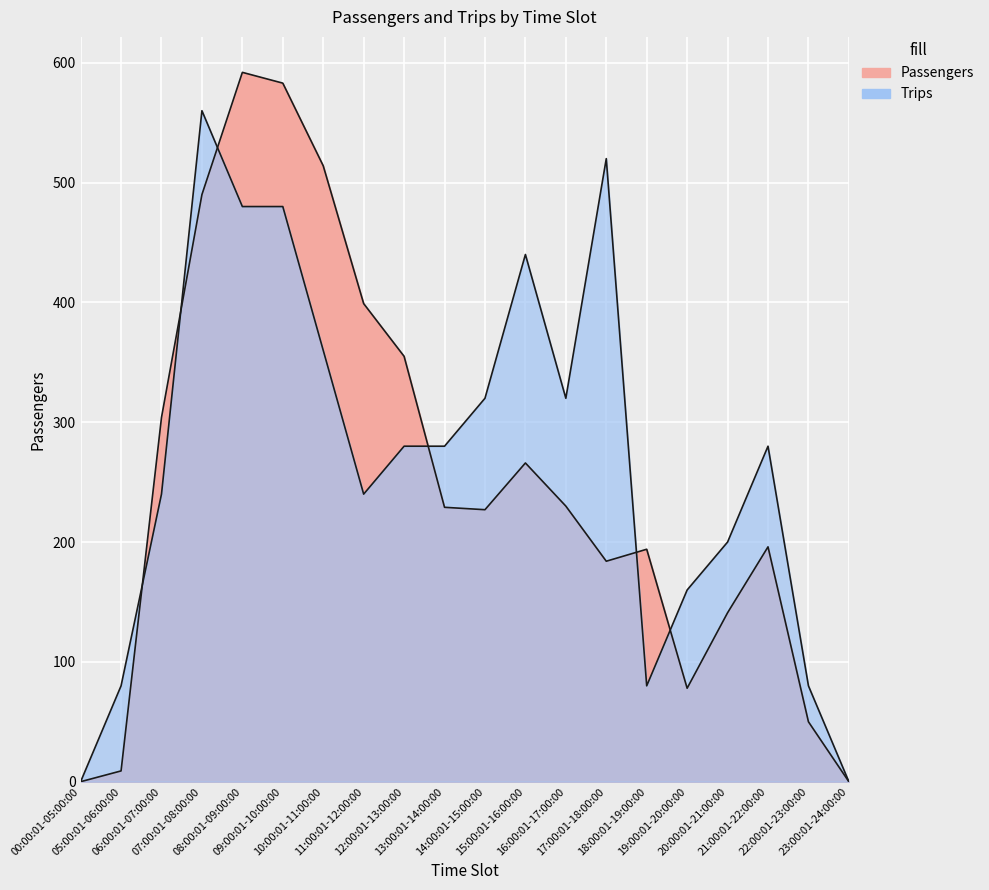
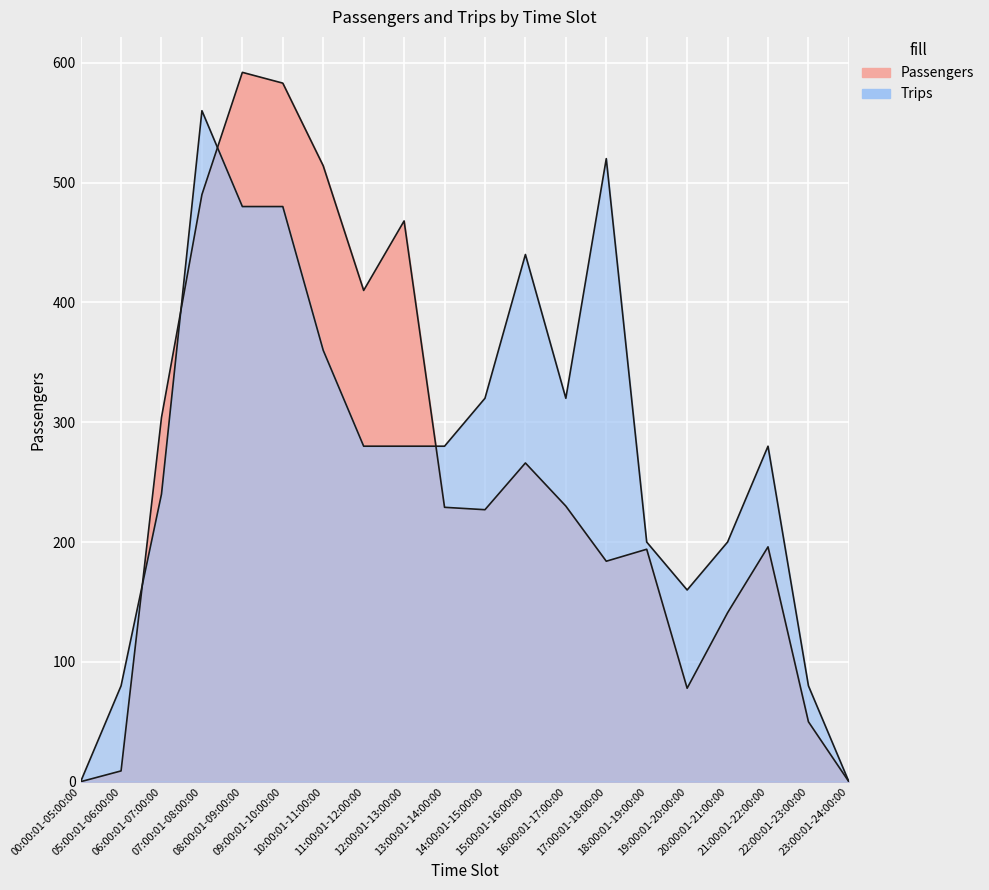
Passengers, 11:00:01-12:00:00: 399 -> 410
Trips, 11:00:01-12:00:00: 240 -> 280
Passengers, 12:00:01-13:00:00: 355 -> 468
Trips, 18:00:01-19:00:00: 80 -> 200
